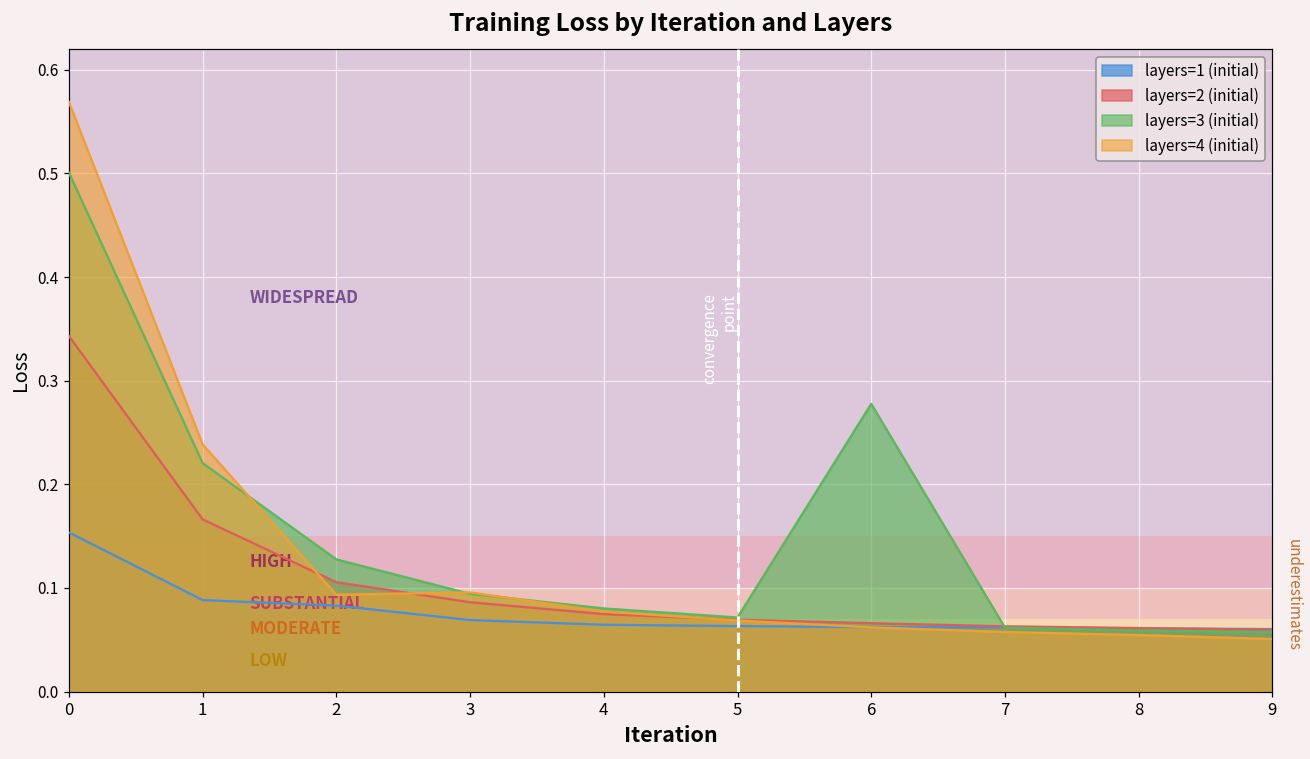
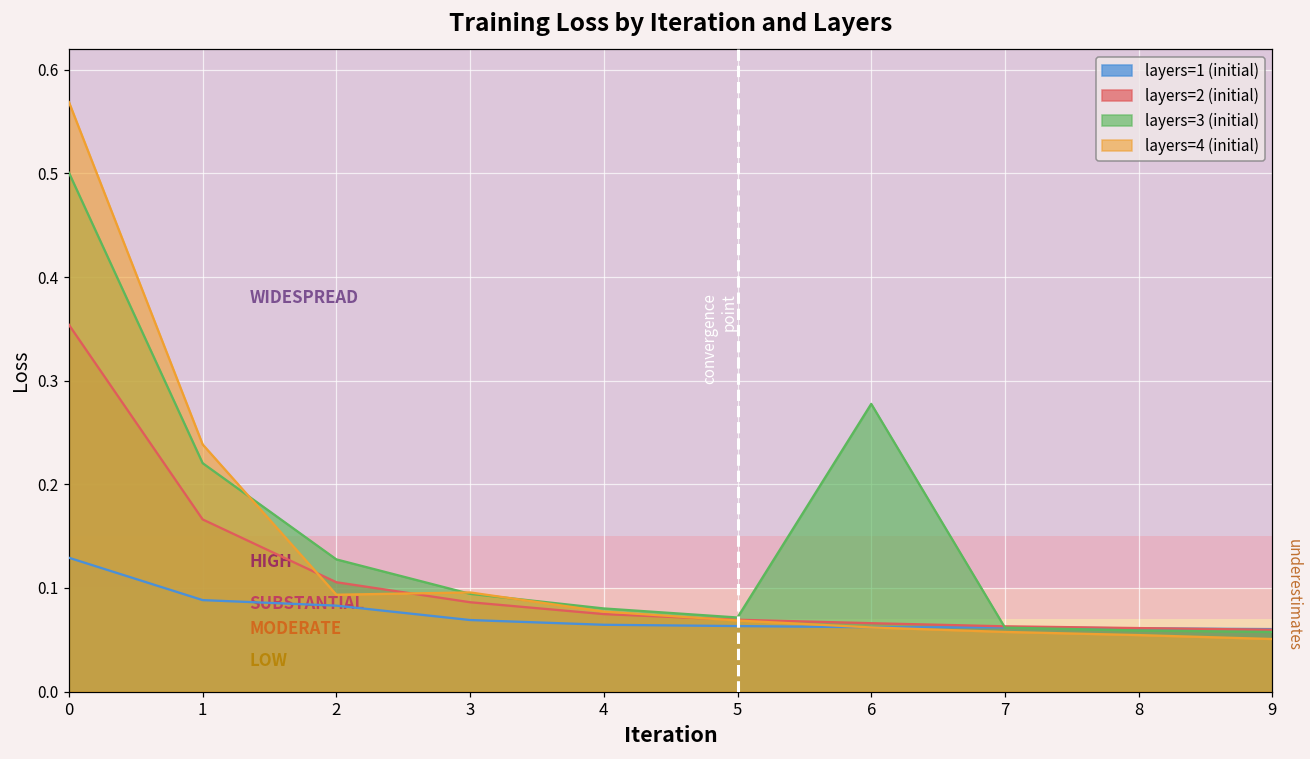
layers=1 (initial), 0: 0.15 -> 0.13
layers=2 (initial), 0: 0.34 -> 0.35
